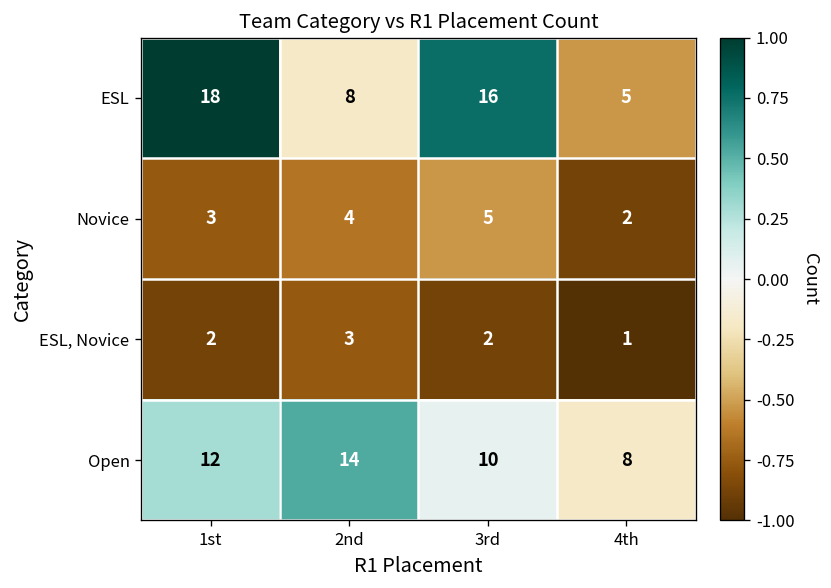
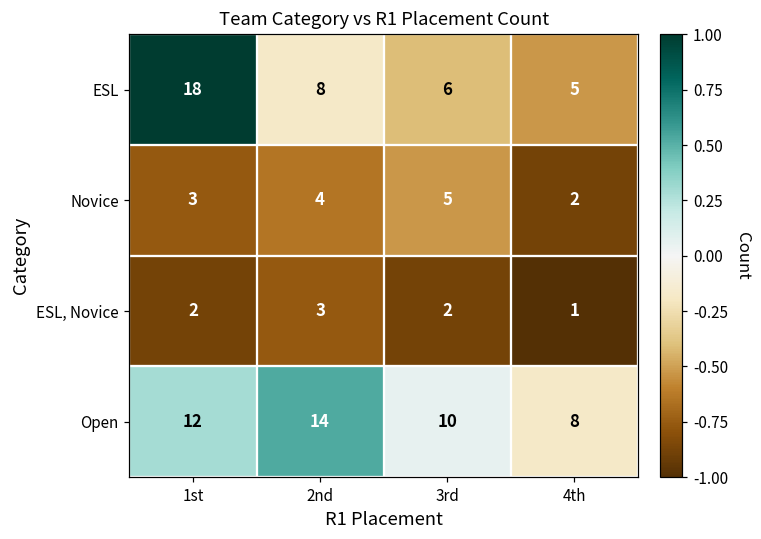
ESL, 3rd: 16 -> 6
